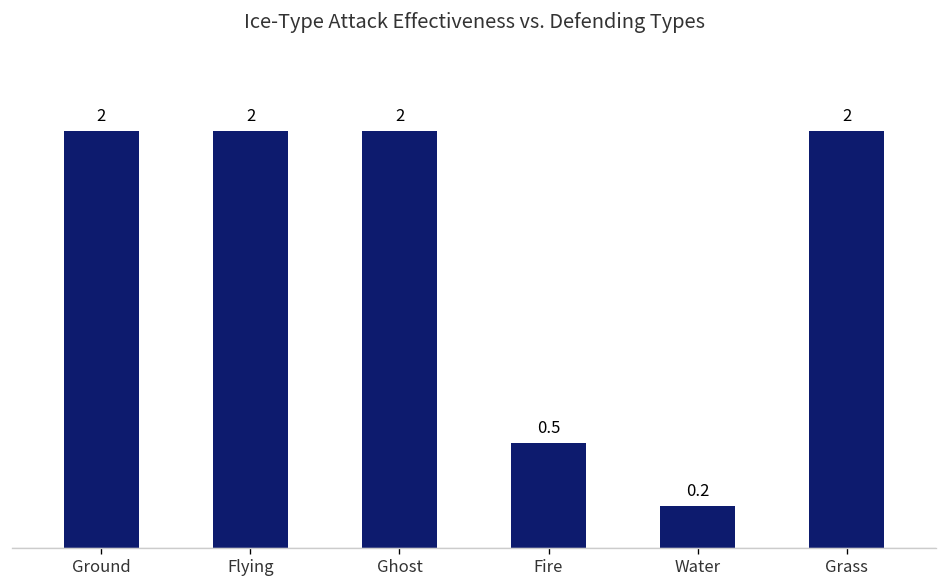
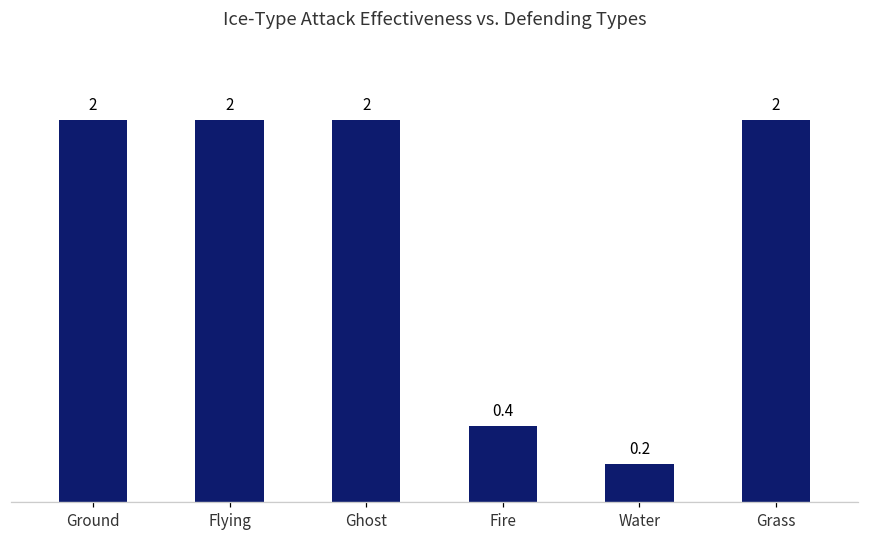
Fire: 0.5 -> 0.4
